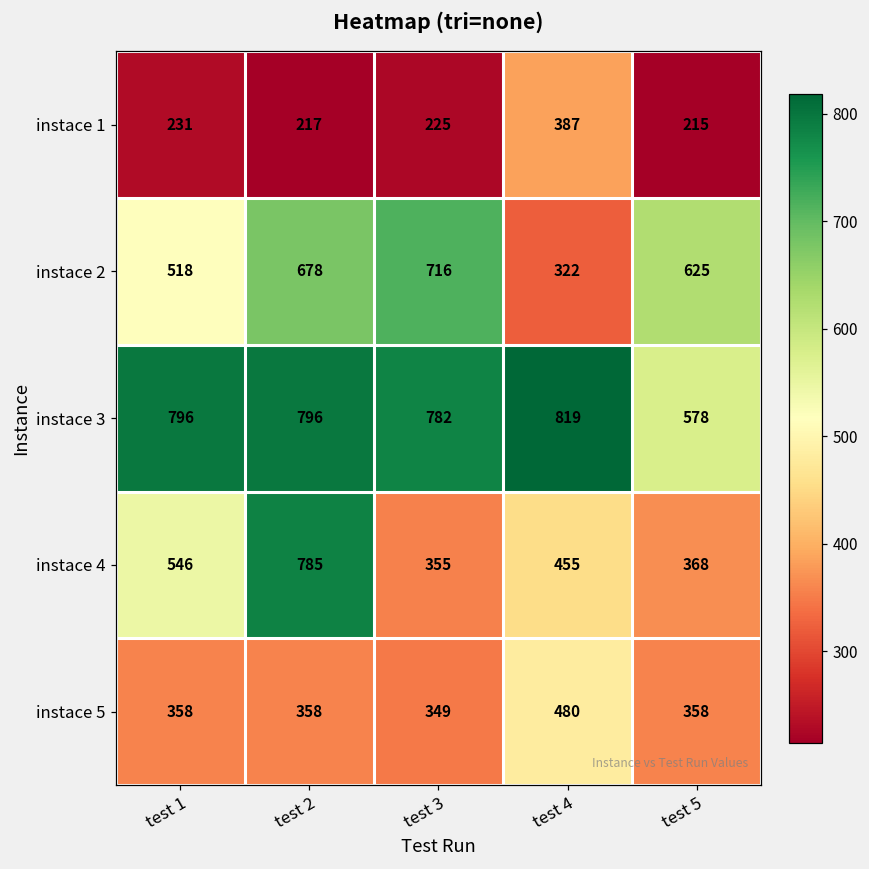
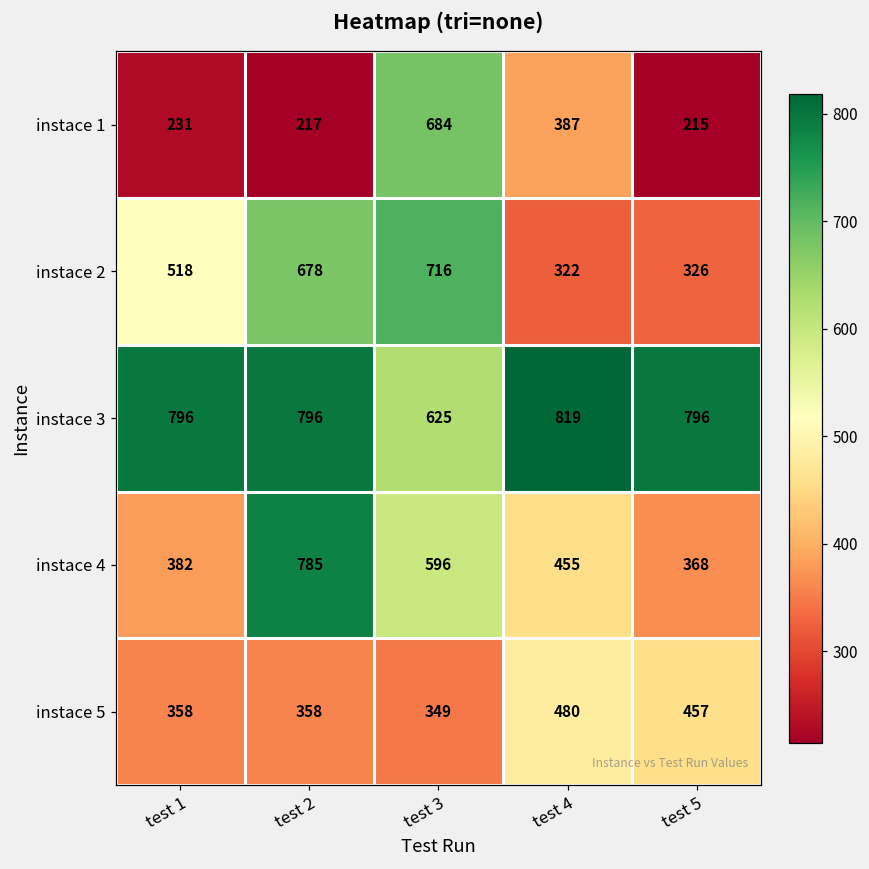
instace 1, test 3: 225 -> 684
instace 2, test 5: 625 -> 326
instace 3, test 3: 782 -> 625
instace 3, test 5: 578 -> 796
instace 4, test 1: 546 -> 382
instace 4, test 3: 355 -> 596
instace 5, test 5: 358 -> 457
